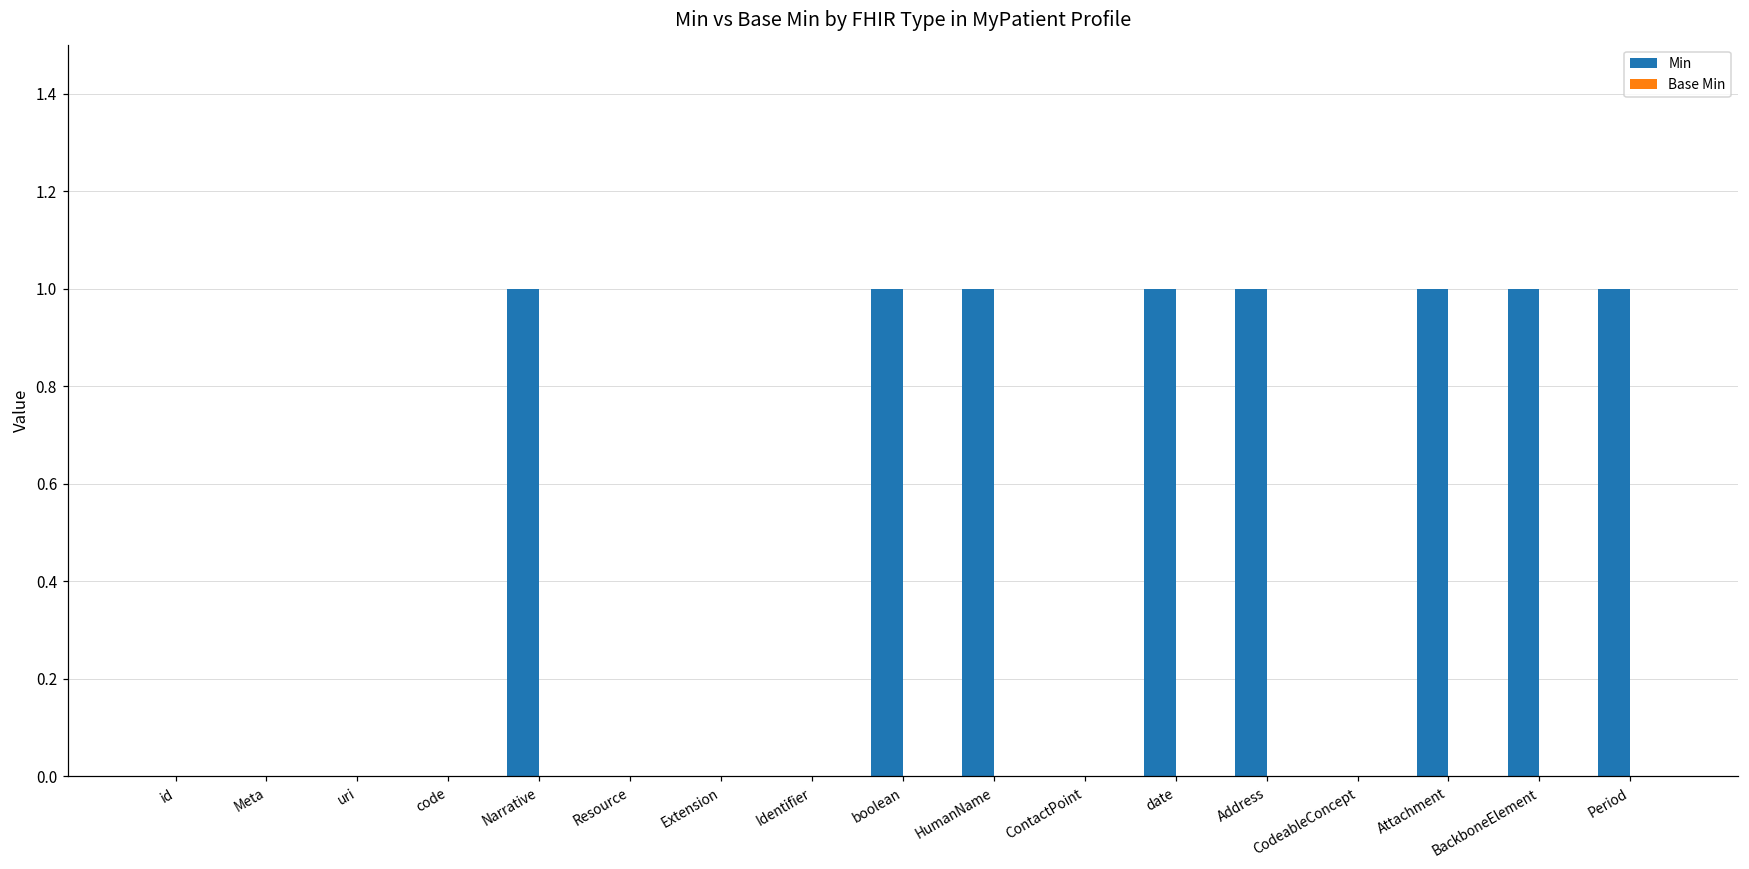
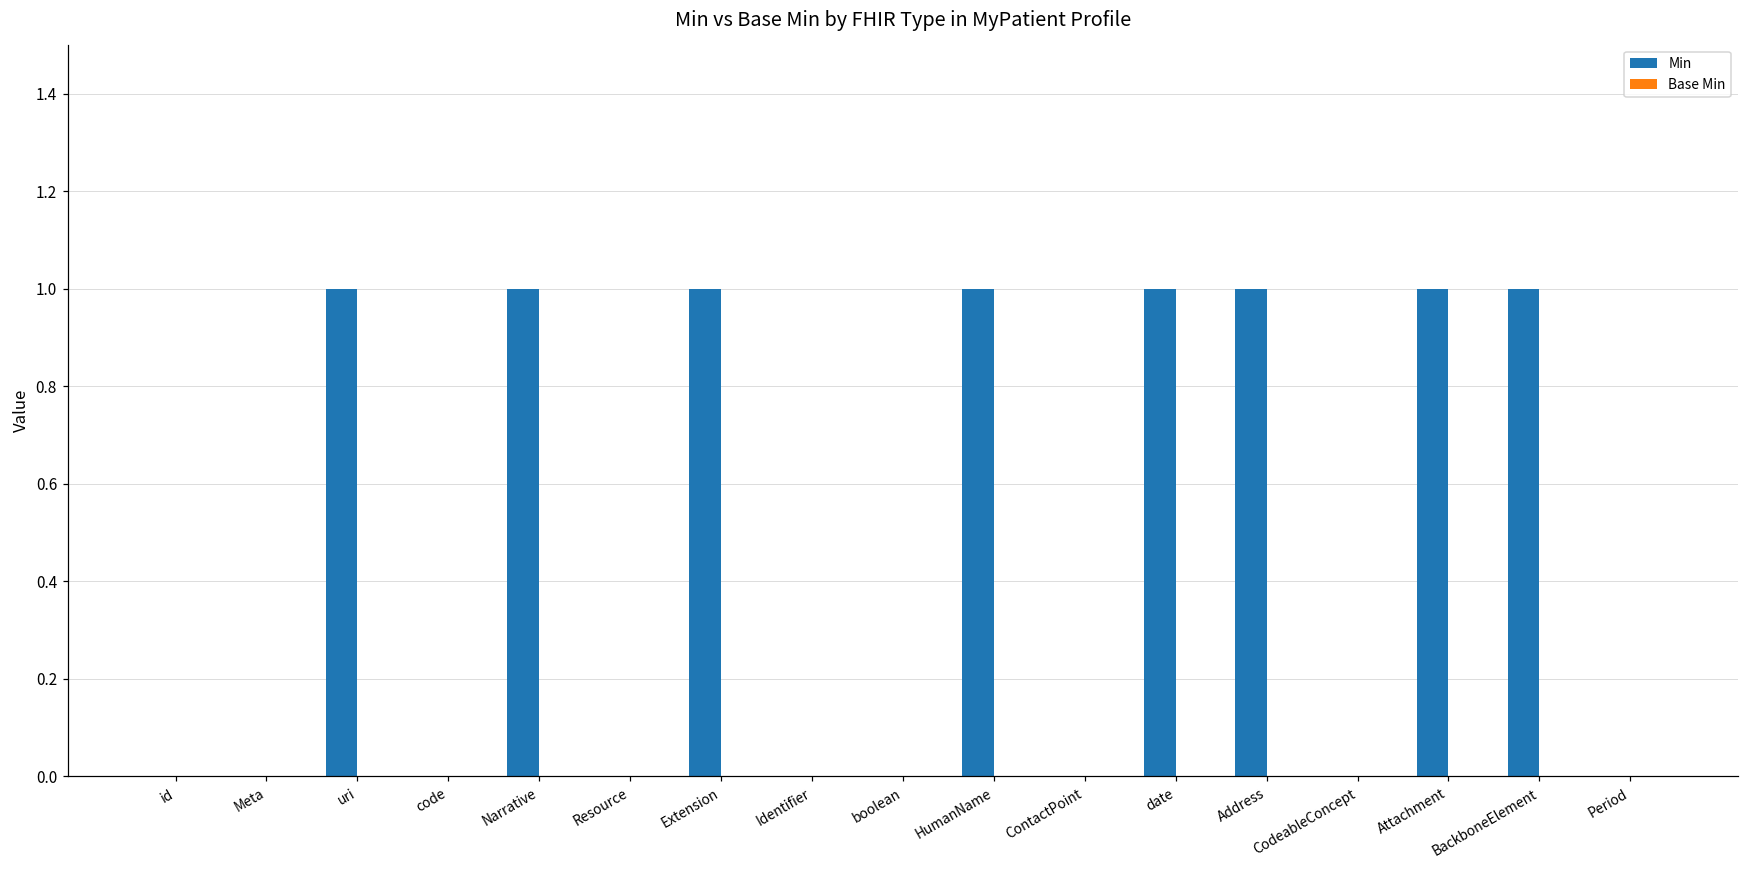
Min, uri: 0 -> 1
Min, Extension: 0 -> 1
Min, boolean: 1 -> 0
Min, Period: 1 -> 0
